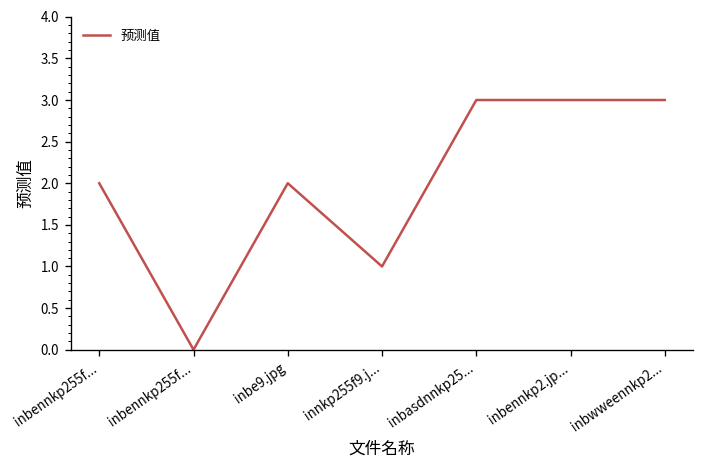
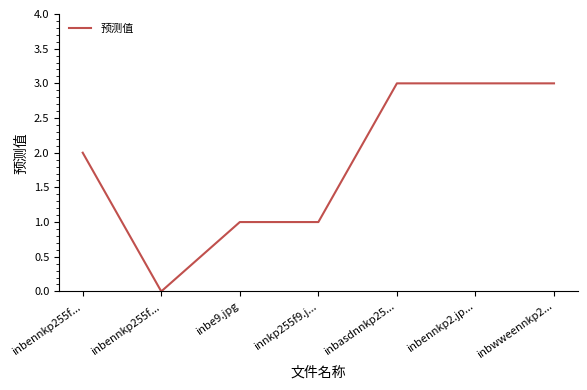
inbe9.jpg: 2 -> 1
